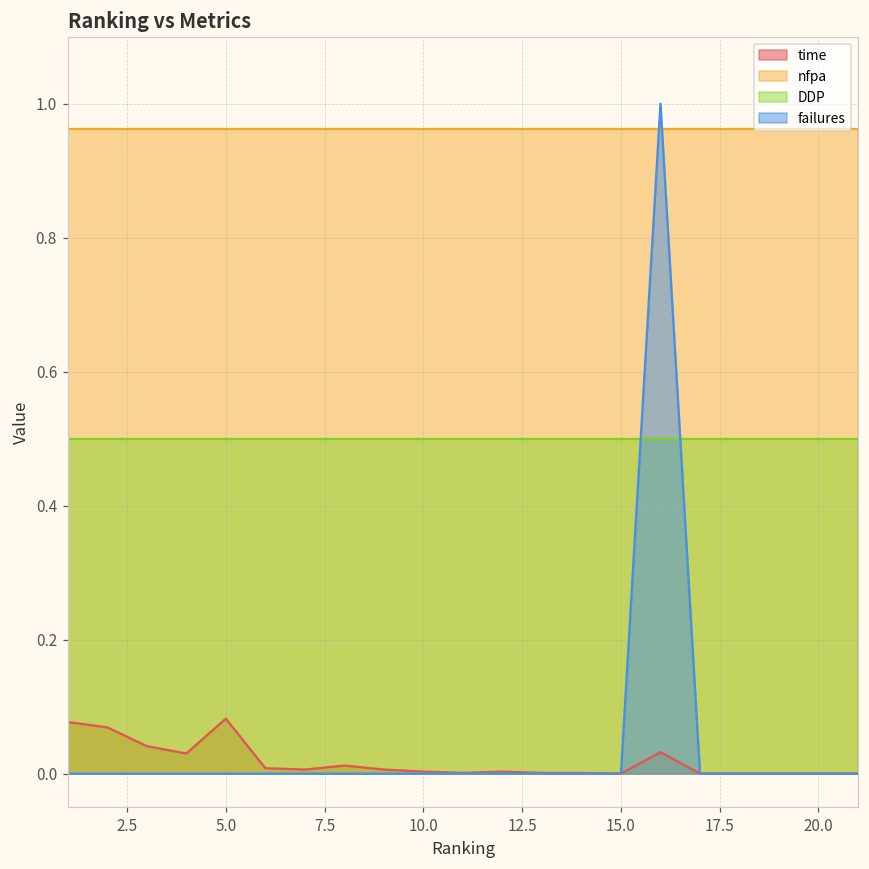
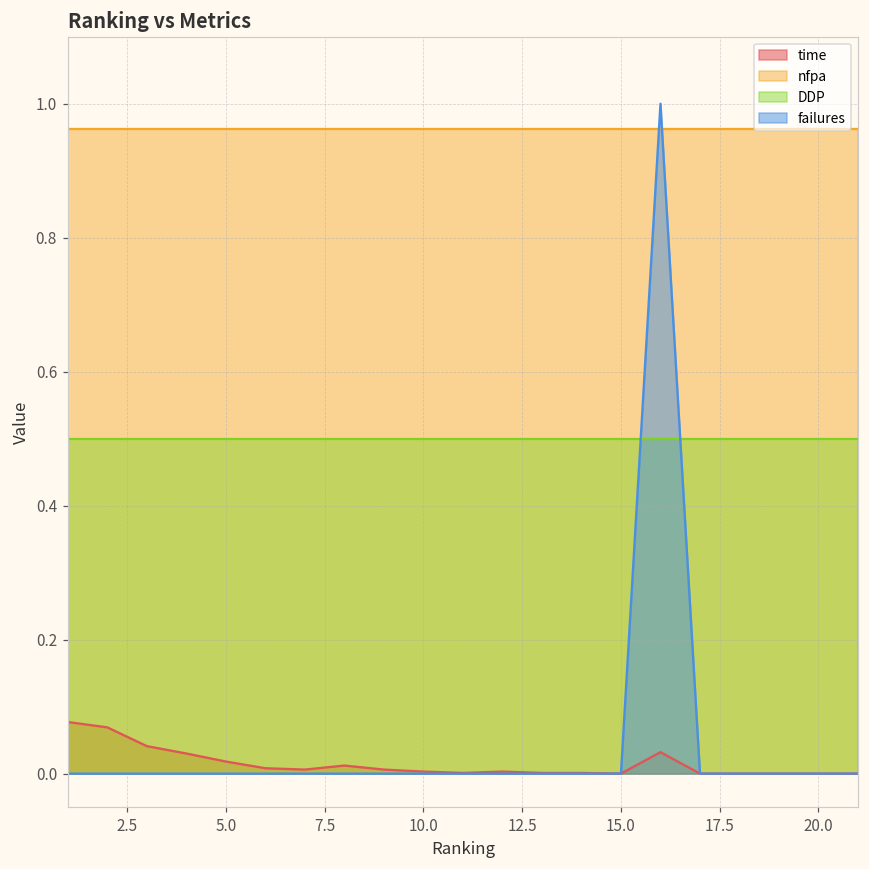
time, 5.0: 0.08 -> 0.02
